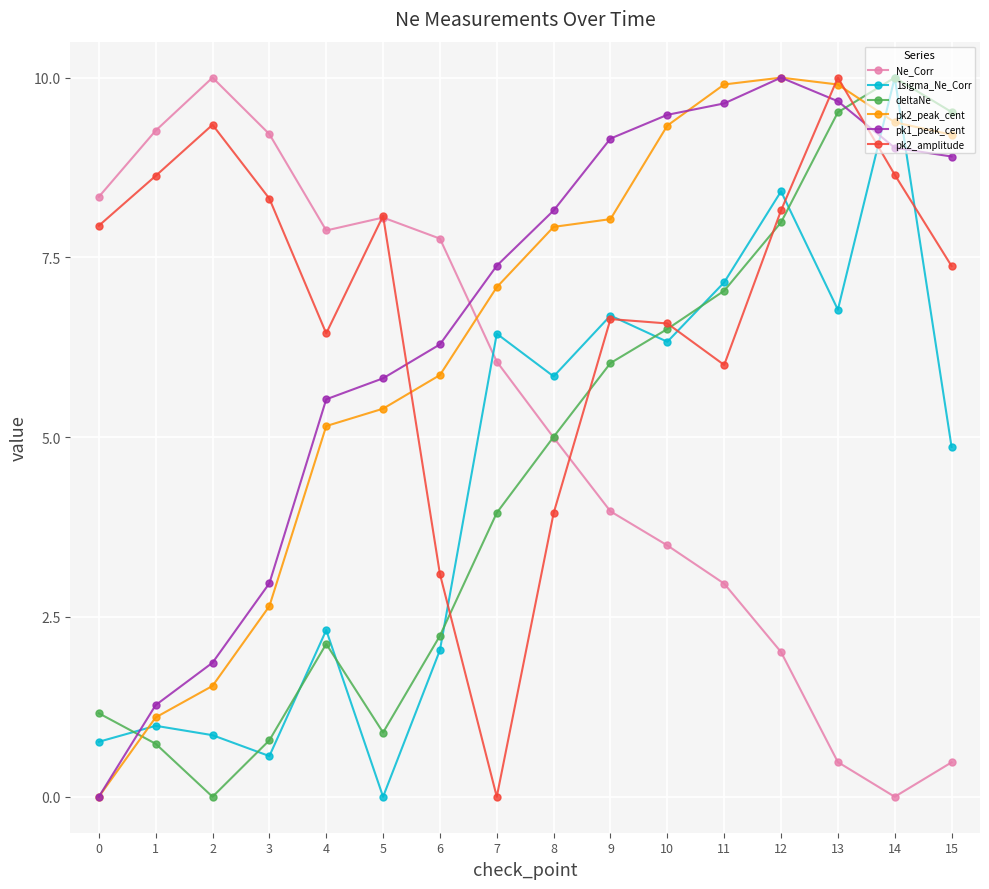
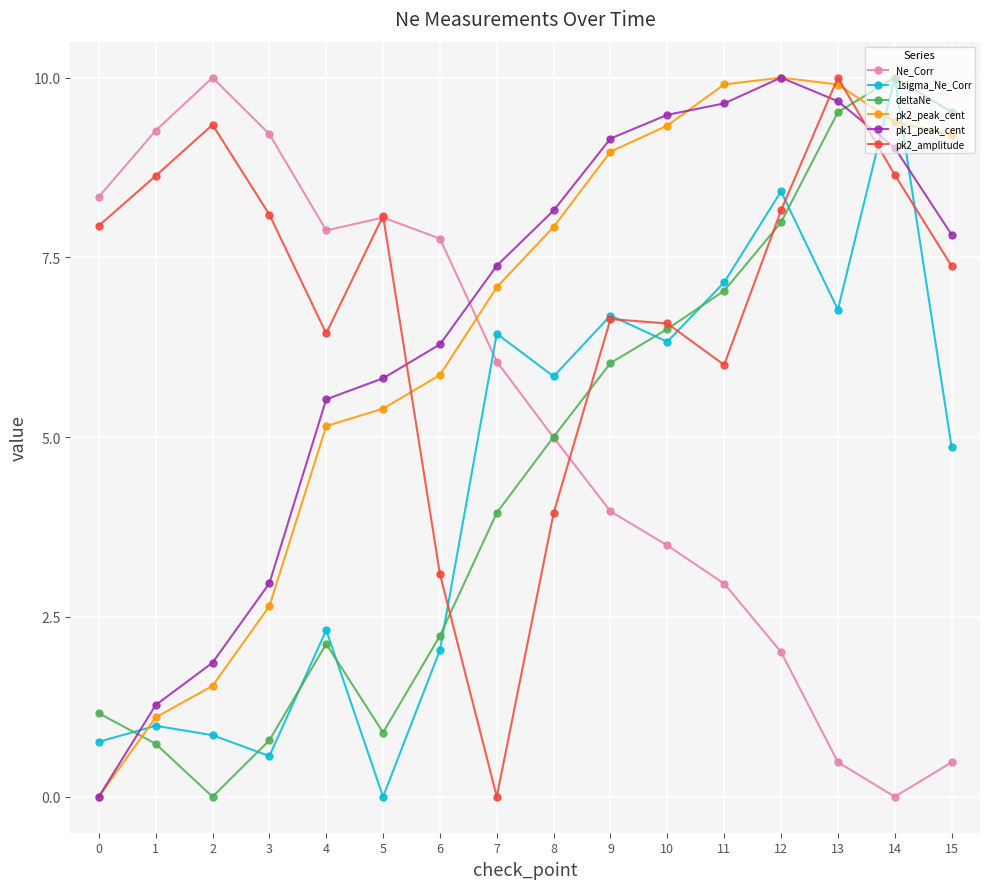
pk2_amplitude, 3: 8.3 -> 8.1
pk2_peak_cent, 9: 8.0 -> 9.0
pk1_peak_cent, 15: 8.9 -> 7.8
